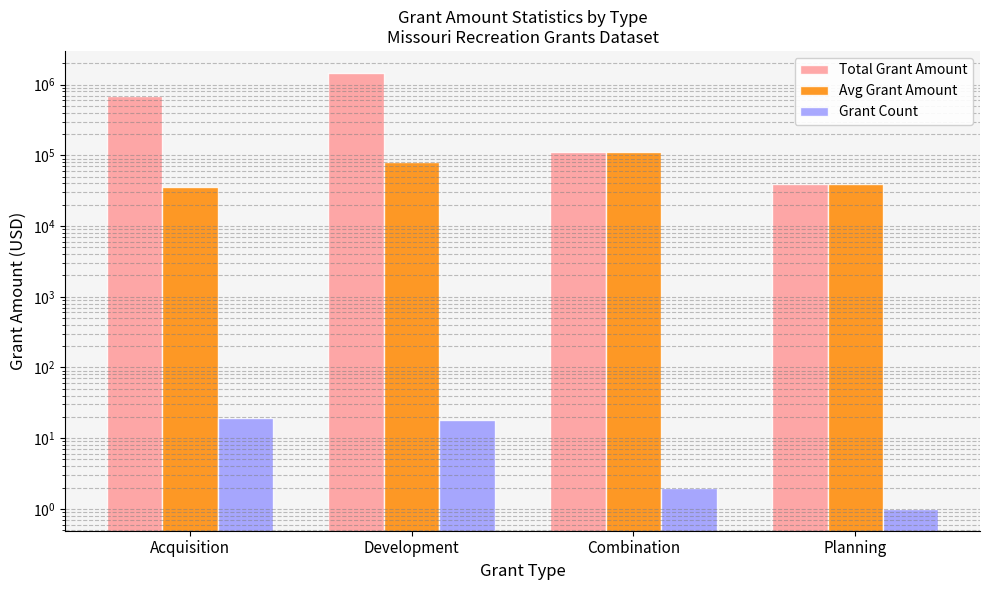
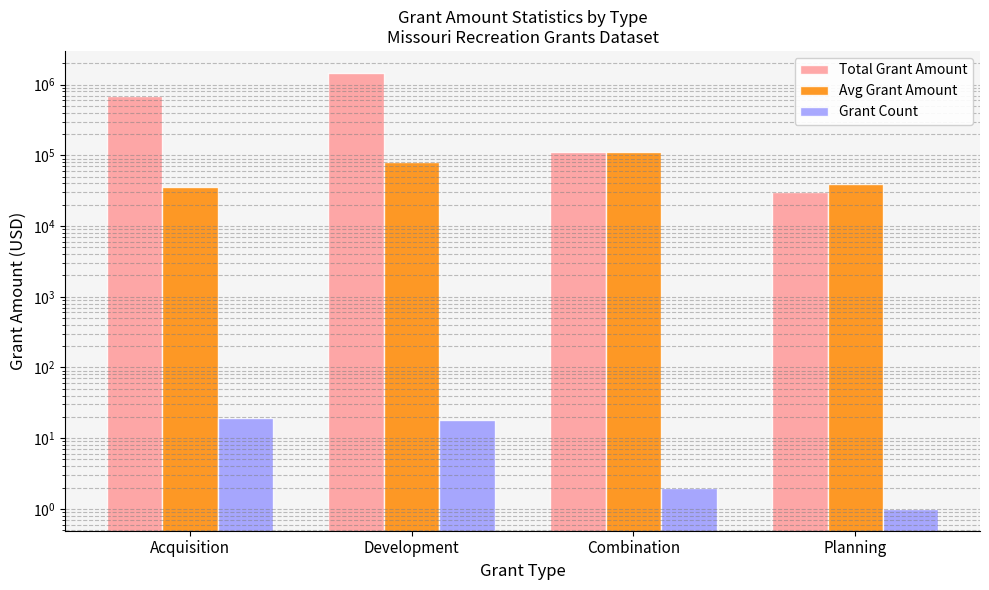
Total Grant Amount, Planning: 40000 -> 30000
